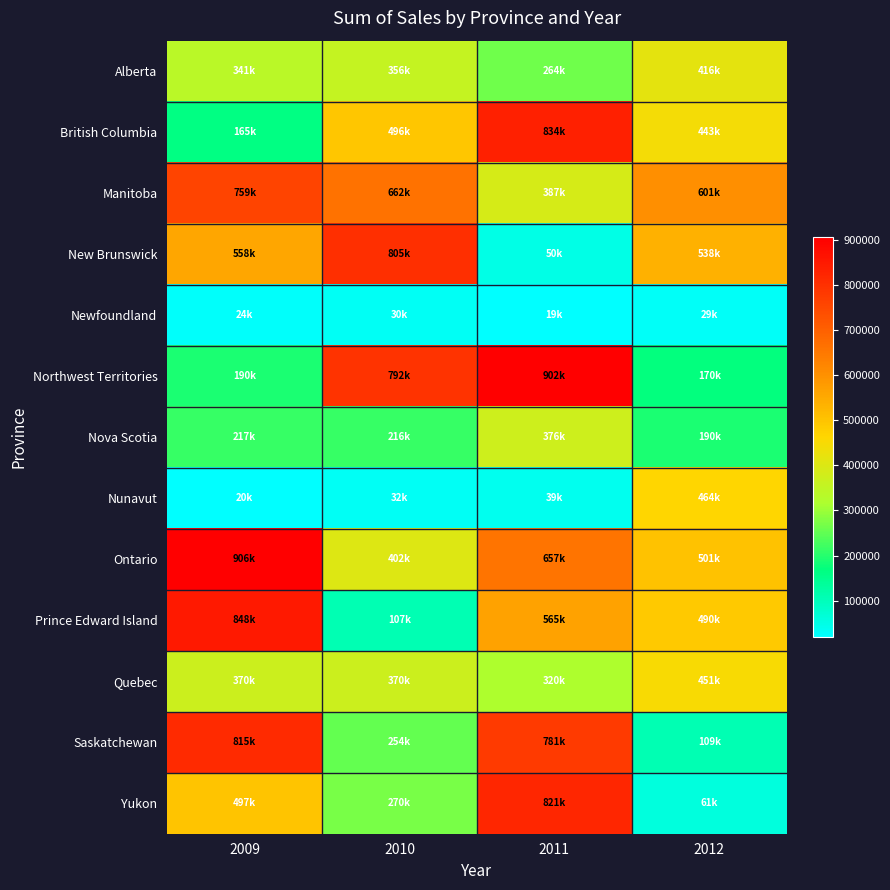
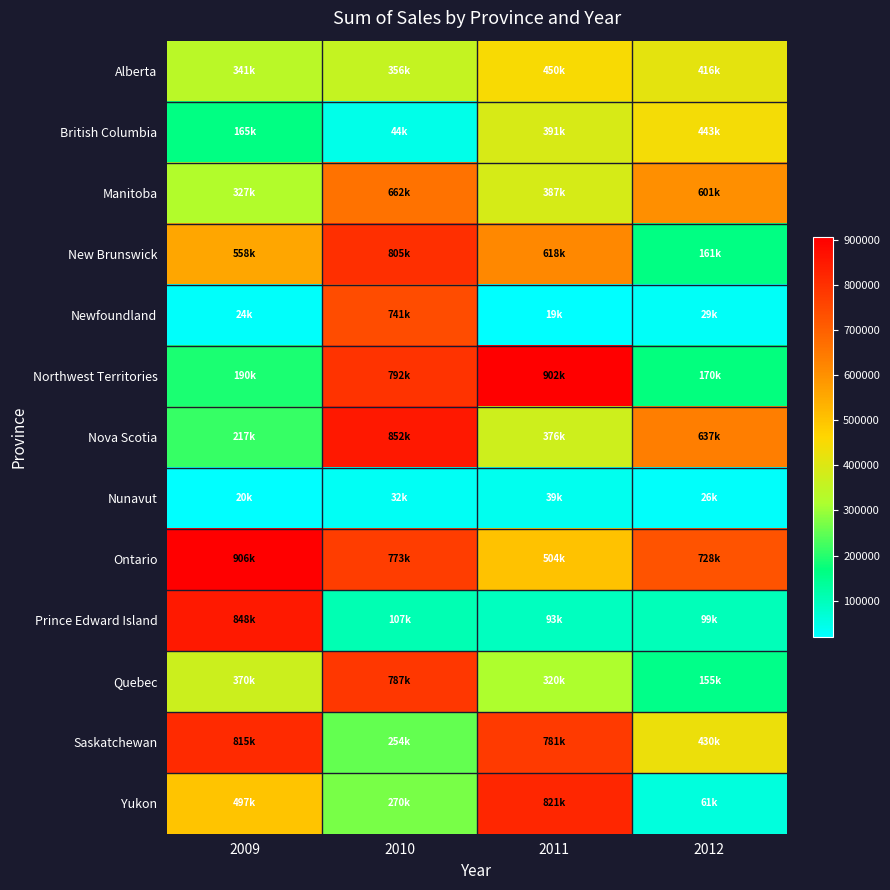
Alberta, 2011: 264k -> 450k
British Columbia, 2010: 496k -> 44k
British Columbia, 2011: 834k -> 391k
Manitoba, 2009: 759k -> 327k
New Brunswick, 2011: 50k -> 618k
New Brunswick, 2012: 538k -> 161k
Newfoundland, 2010: 30k -> 741k
Nova Scotia, 2010: 216k -> 852k
Nova Scotia, 2012: 190k -> 637k
Nunavut, 2012: 464k -> 26k
Ontario, 2010: 402k -> 773k
Ontario, 2011: 657k -> 504k
Ontario, 2012: 501k -> 728k
Prince Edward Island, 2011: 565k -> 93k
Prince Edward Island, 2012: 490k -> 99k
Quebec, 2010: 370k -> 787k
Quebec, 2012: 451k -> 155k
Saskatchewan, 2012: 109k -> 430k
